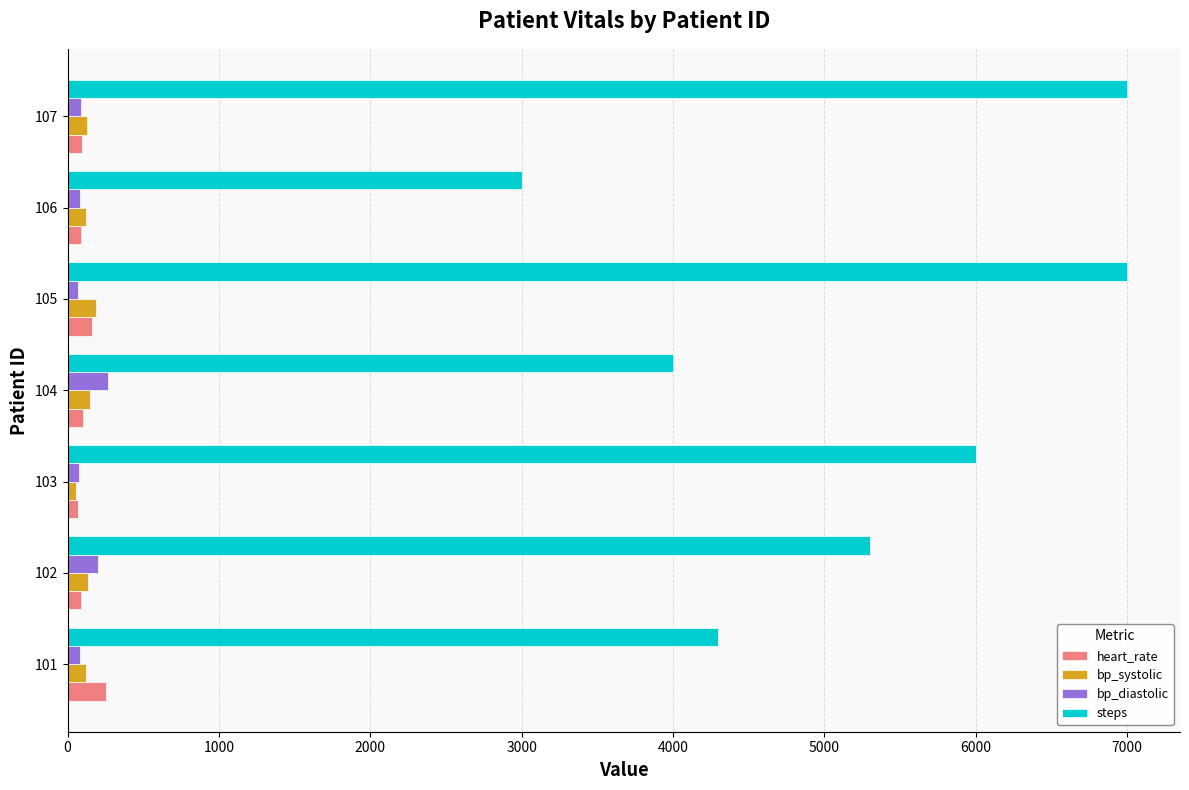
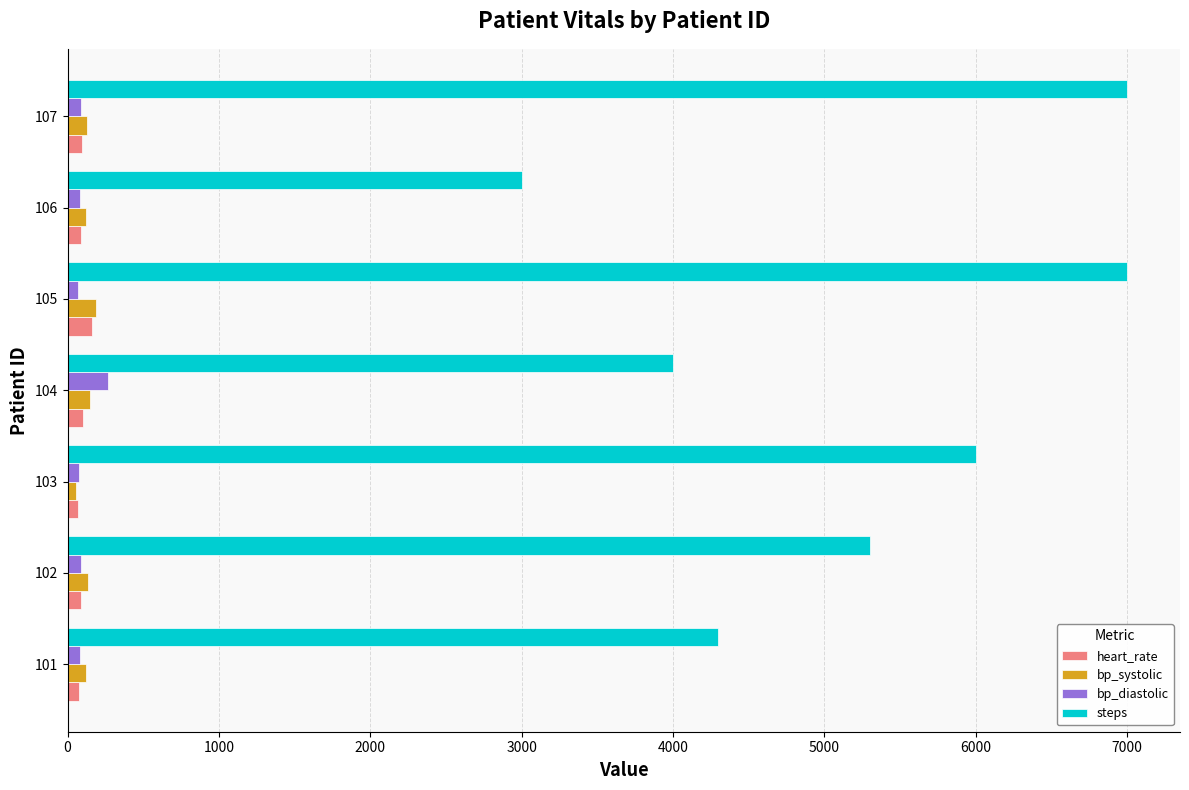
bp_diastolic, 102: 200 -> 90
heart_rate, 101: 260 -> 80
